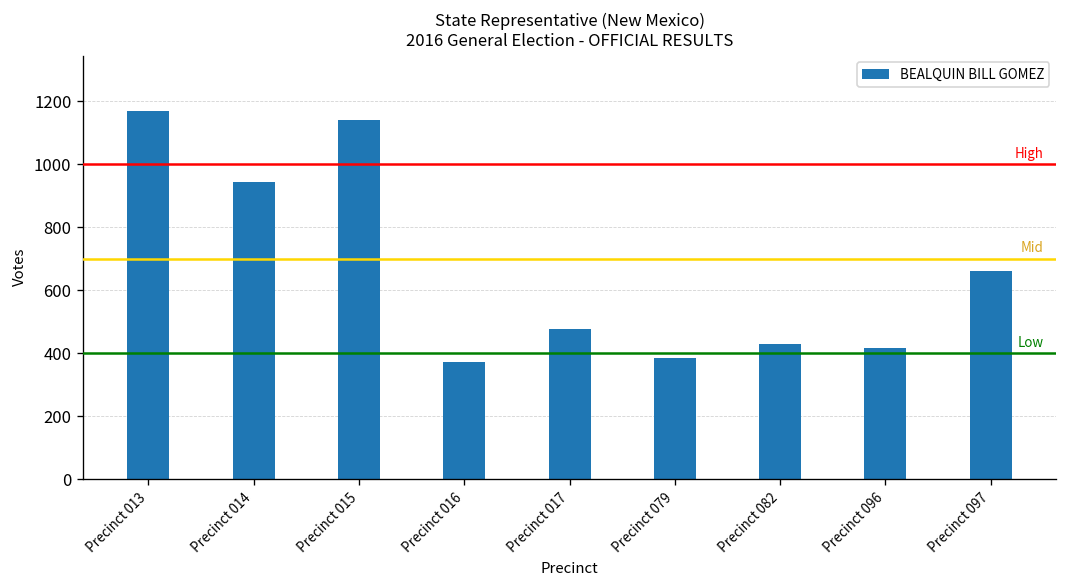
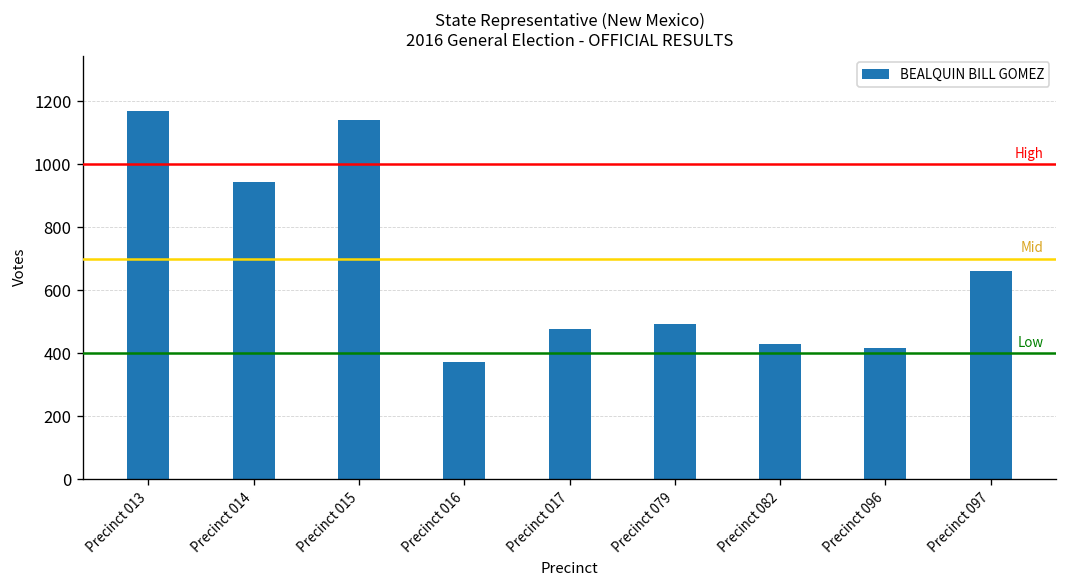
Precinct 079: 380 -> 490
